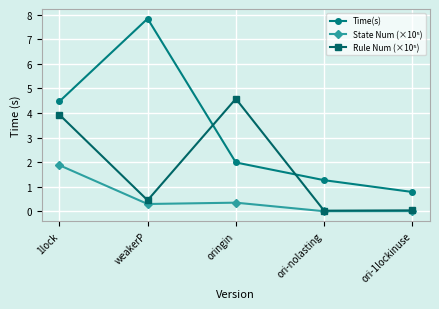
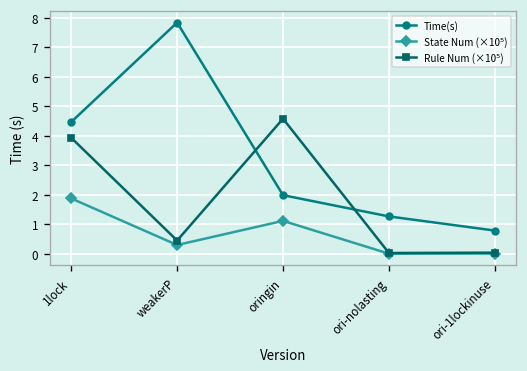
State Num (×10⁵), oringin: 0.4 -> 1.1
